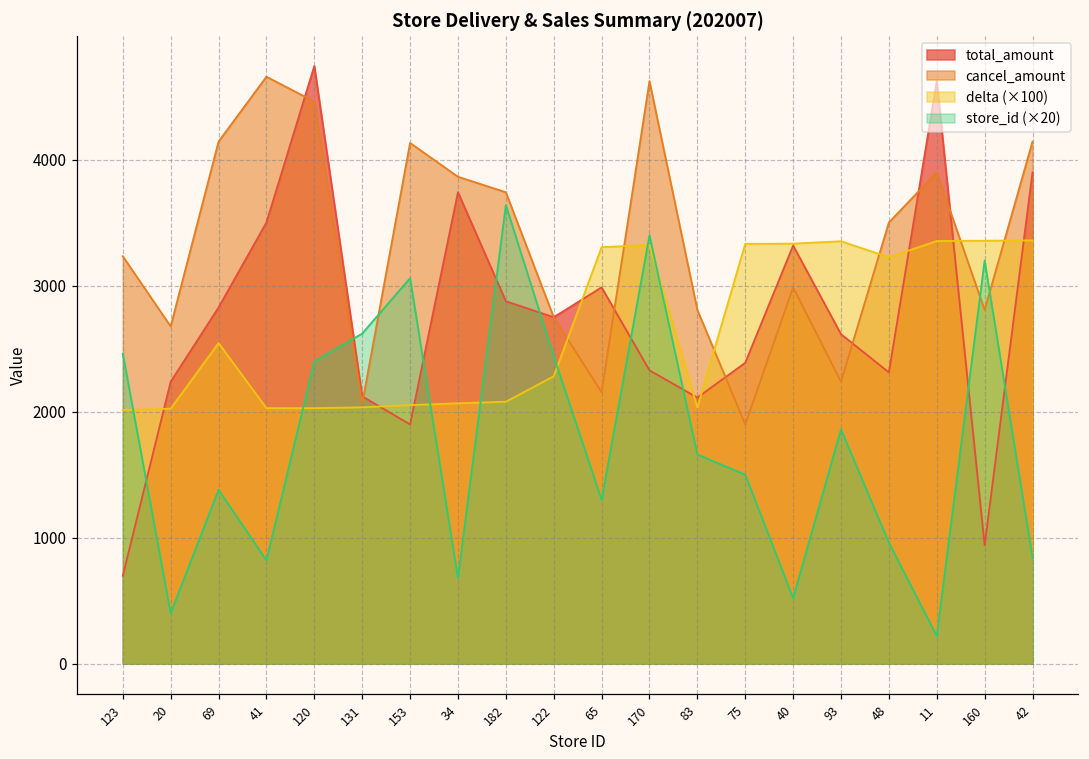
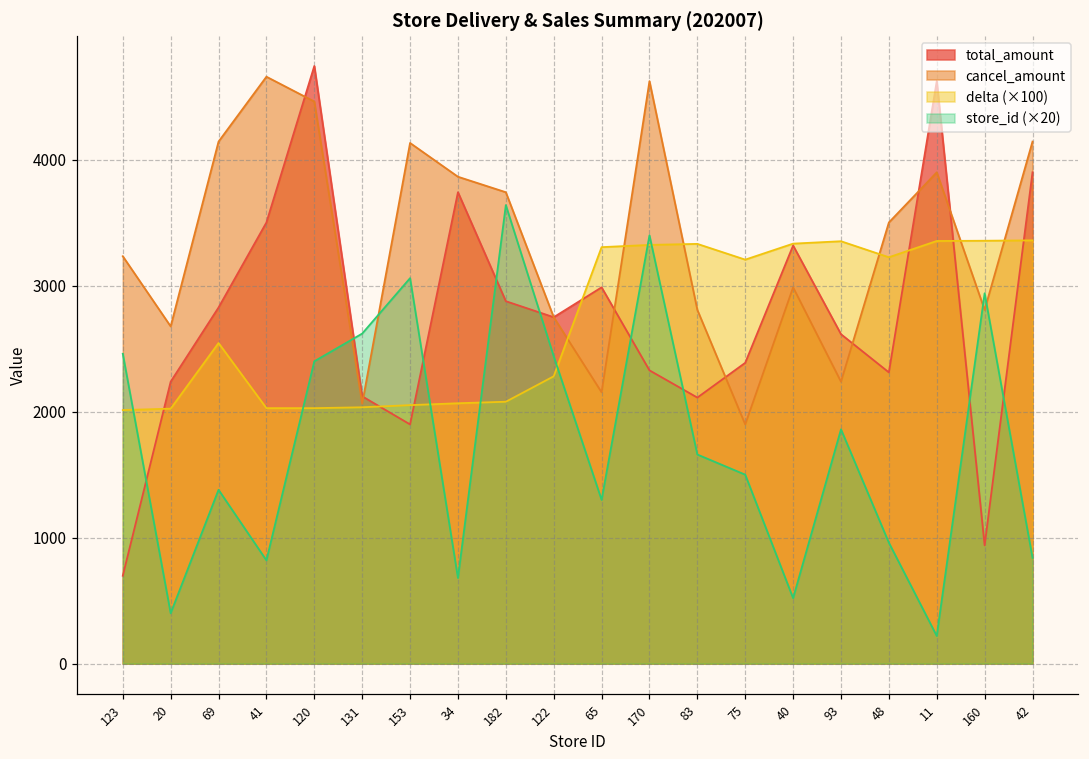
delta (×100), 83: 2030 -> 3330
delta (×100), 75: 3330 -> 3210
store_id (×20), 160: 3200 -> 2940
